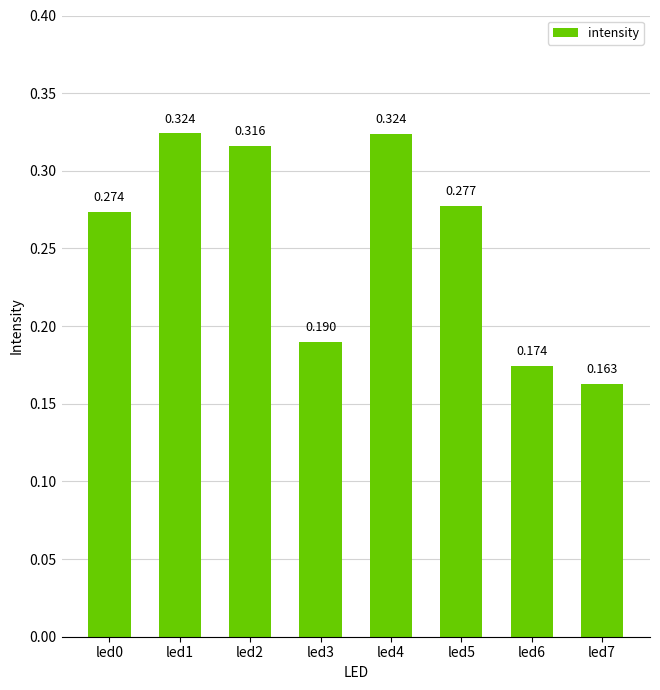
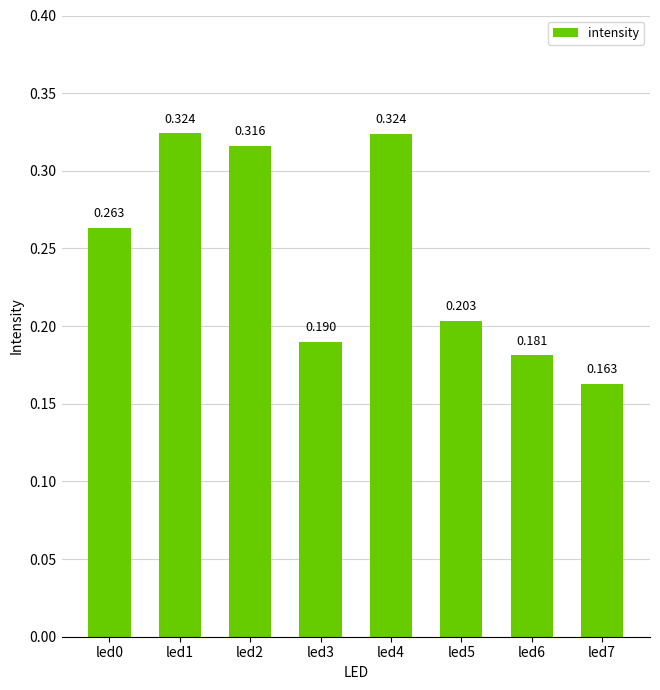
led0: 0.274 -> 0.263
led5: 0.277 -> 0.203
led6: 0.174 -> 0.181
